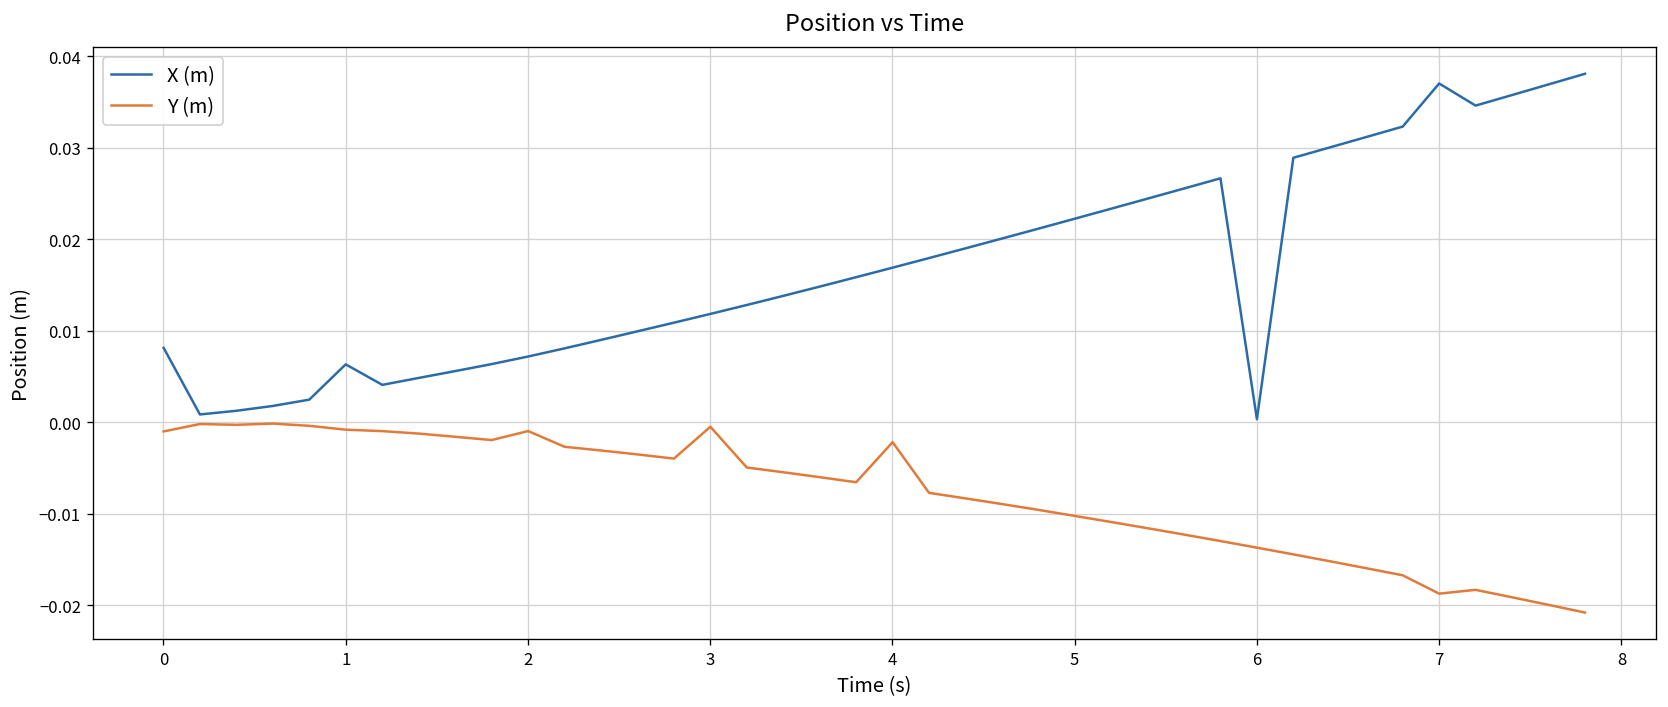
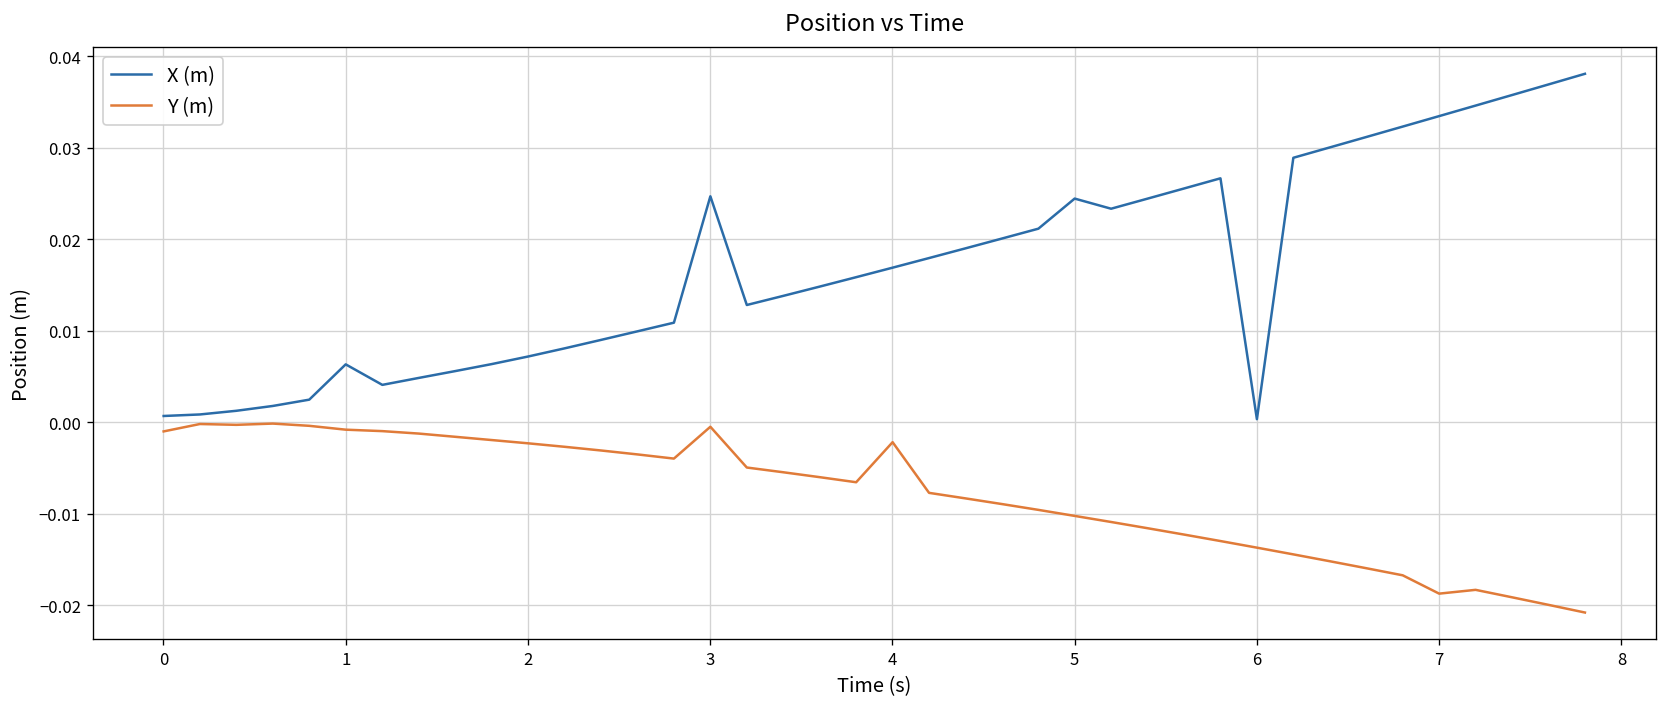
X (m), 0: 0.008 -> 0.001
Y (m), 2: -0.001 -> -0.002
X (m), 3: 0.012 -> 0.025
X (m), 5: 0.022 -> 0.024
X (m), 7: 0.037 -> 0.033
